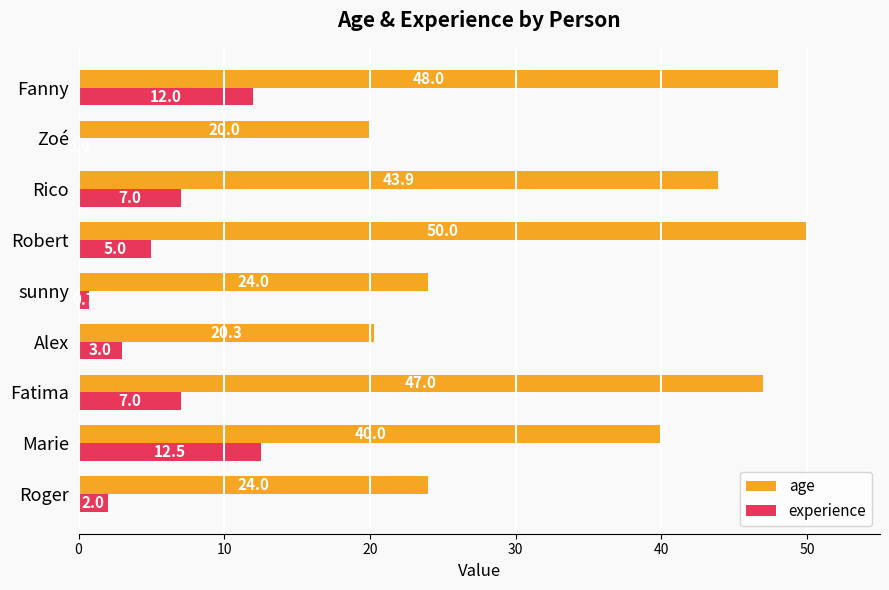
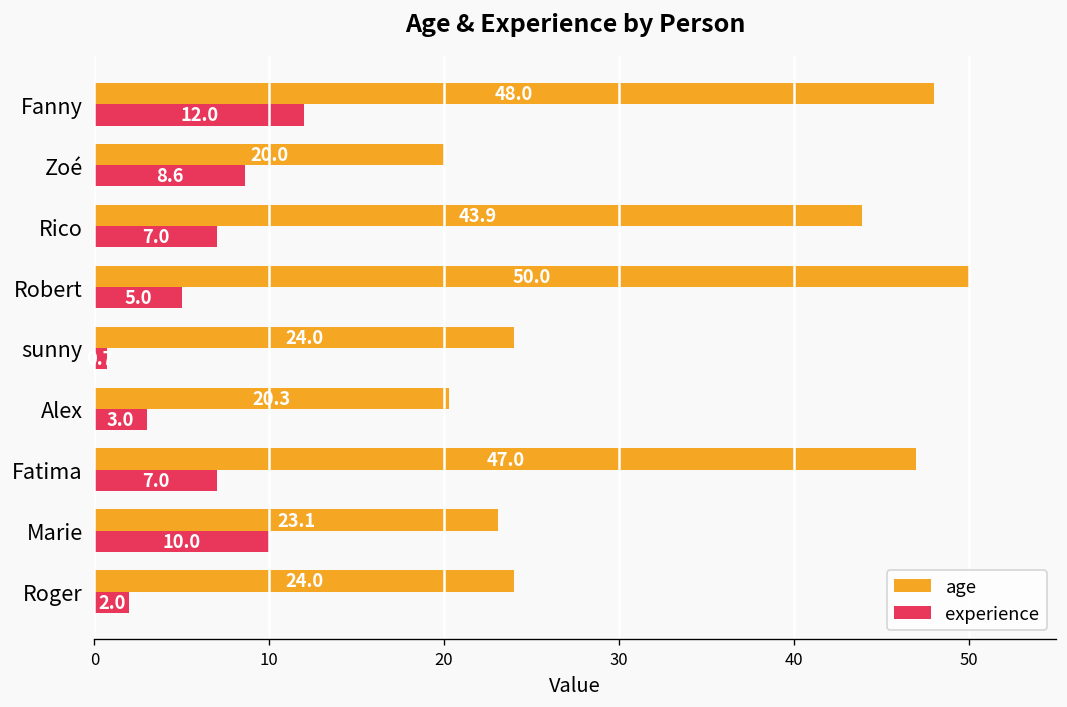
experience, Zoé: 0.0 -> 8.6
age, Marie: 40.0 -> 23.1
experience, Marie: 12.5 -> 10.0
